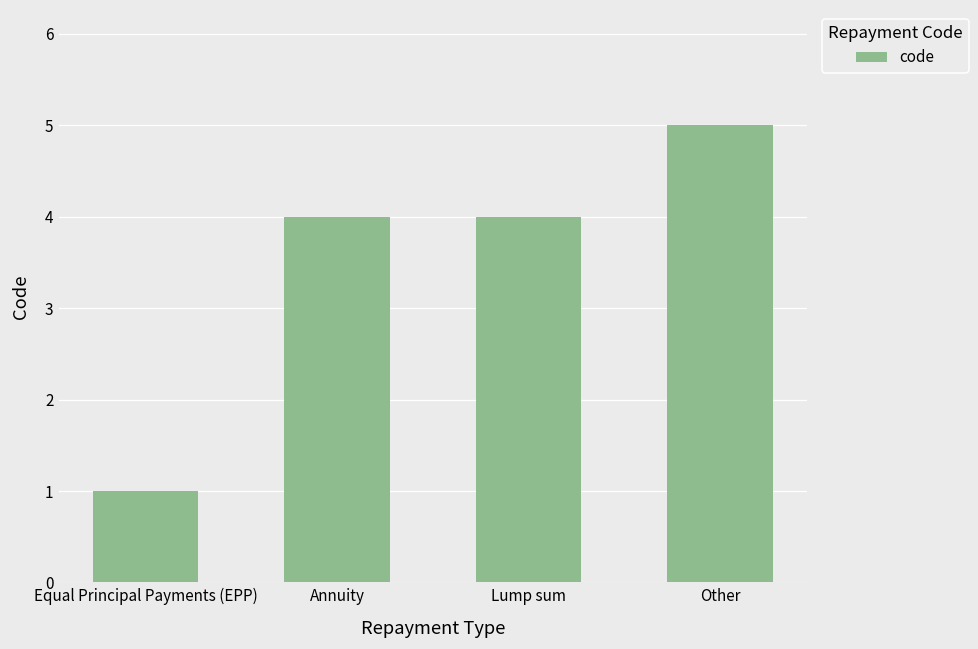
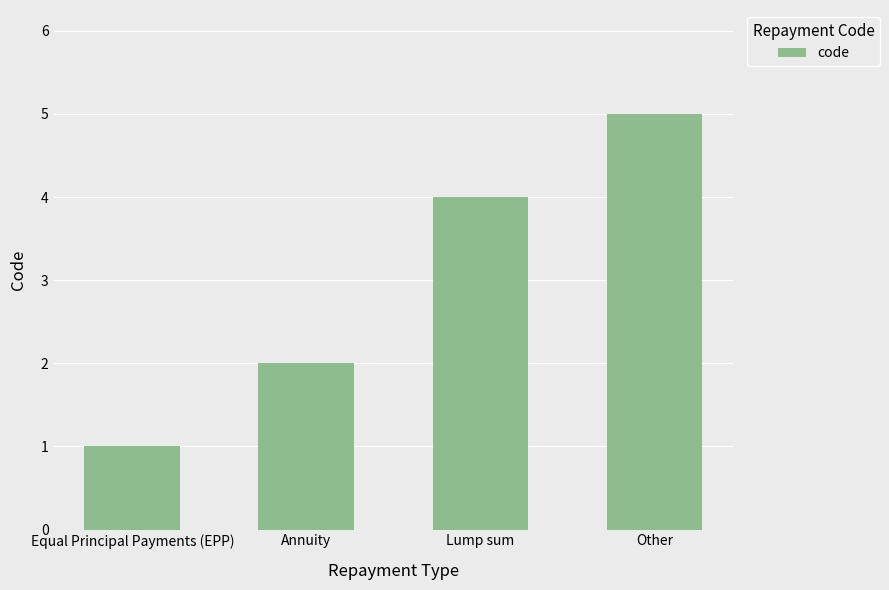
Annuity: 4 -> 2
